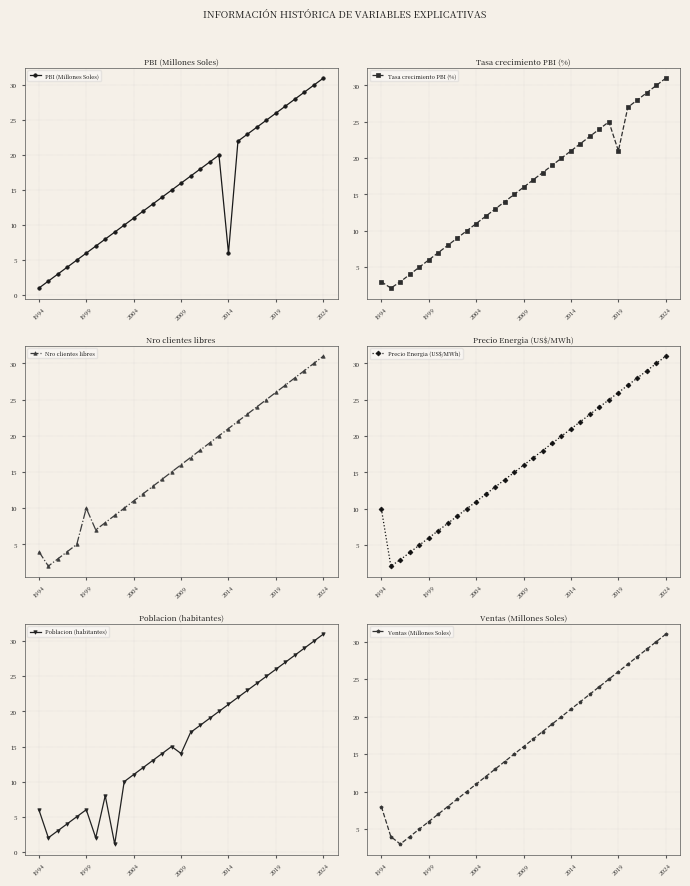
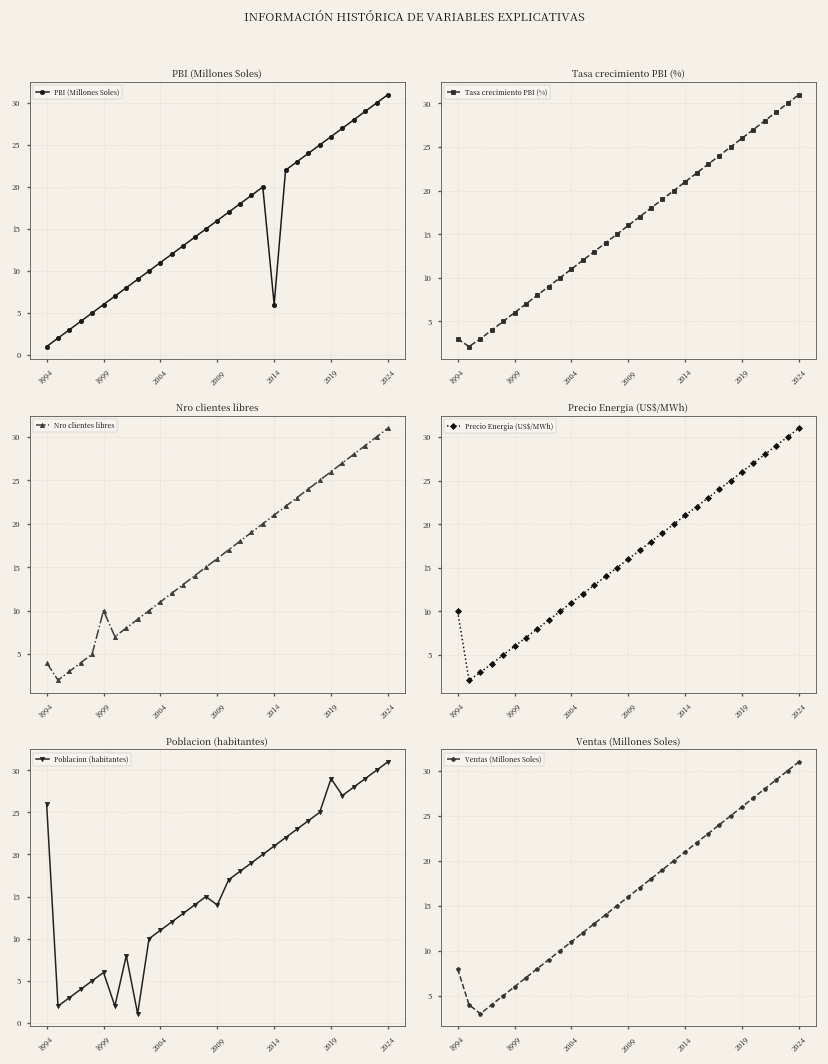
Tasa crecimiento PBI (%), 2019: 21 -> 26
Poblacion (habitantes), 1994: 6 -> 26
Poblacion (habitantes), 2019: 26 -> 29
